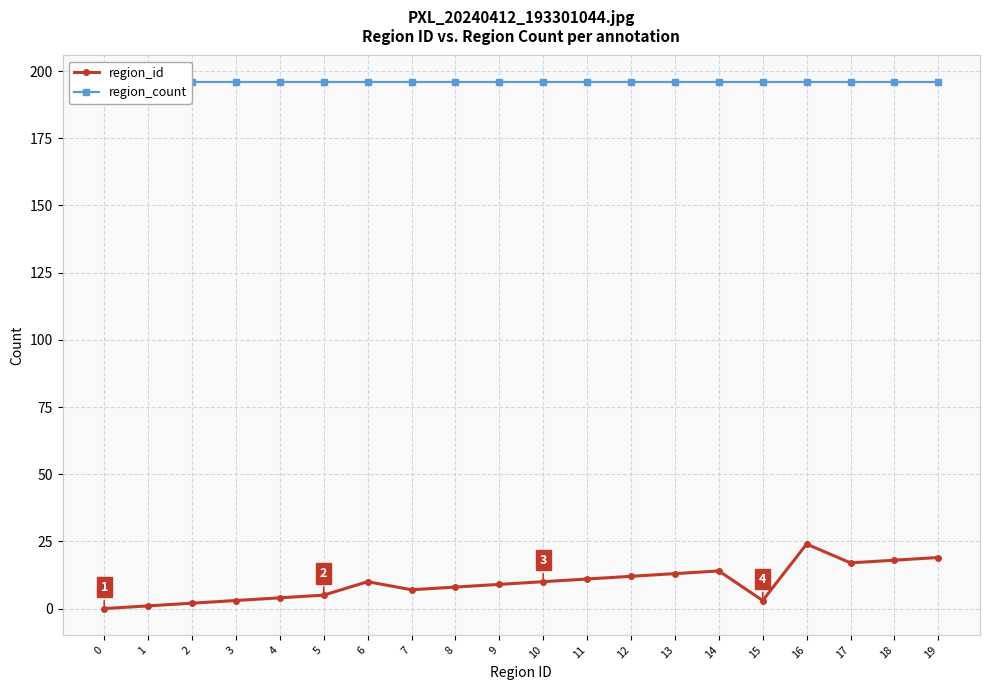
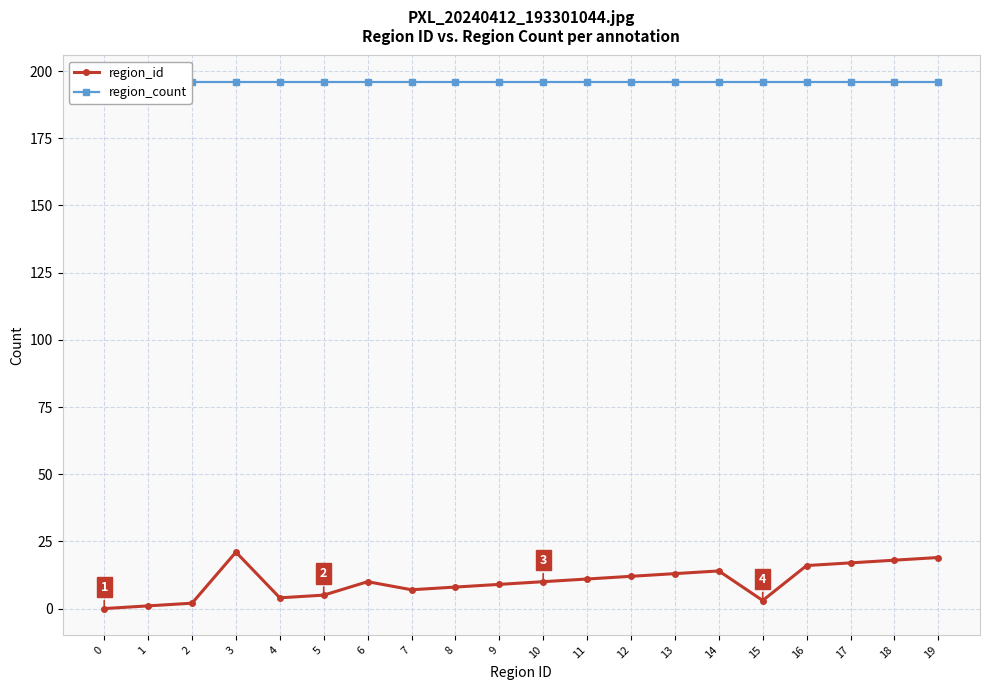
region_id, 3: 3 -> 21
region_id, 16: 24 -> 16
